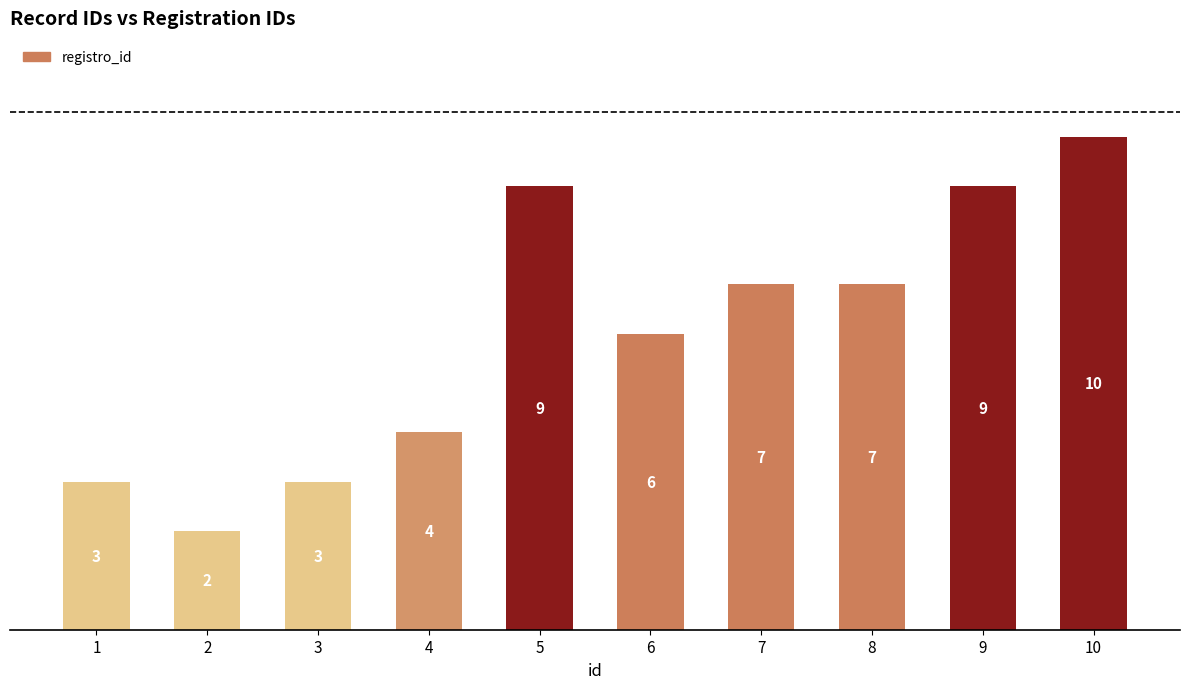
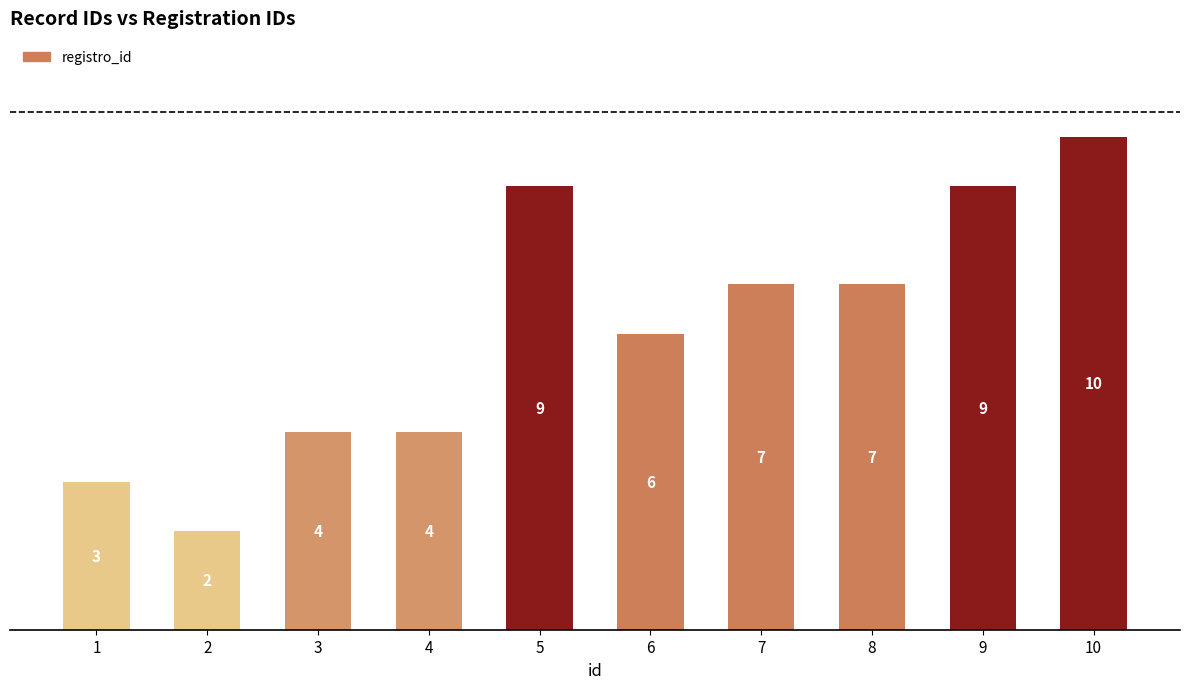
3: 3 -> 4
